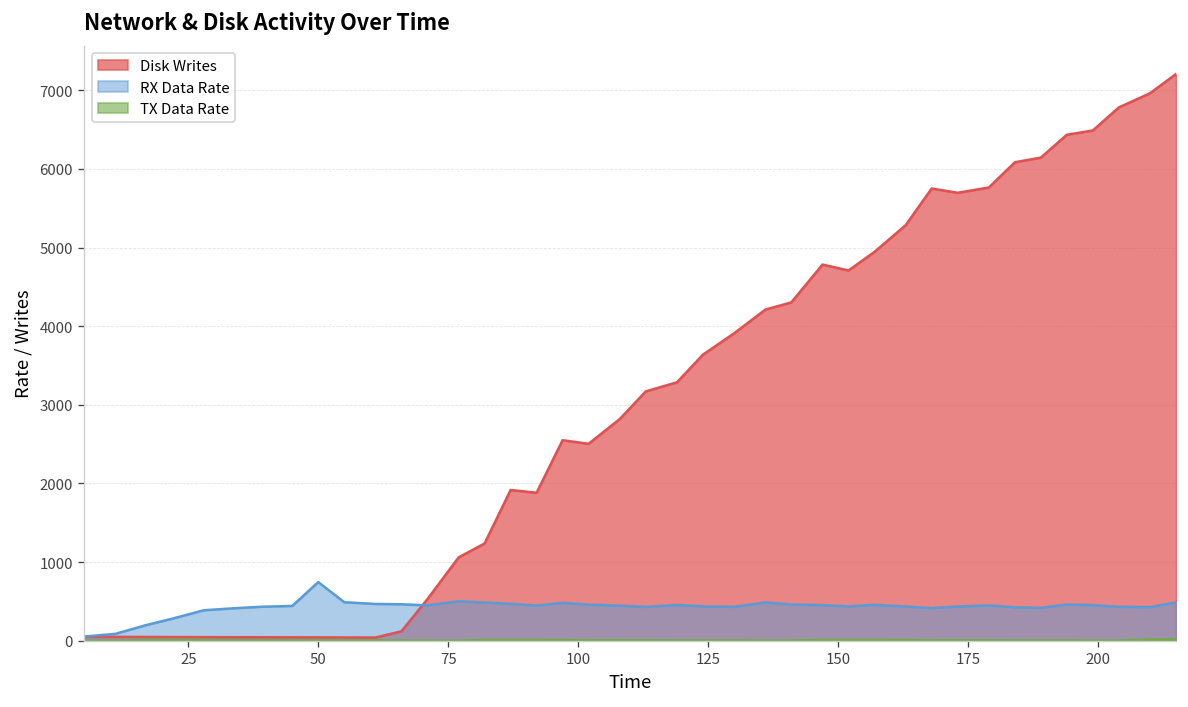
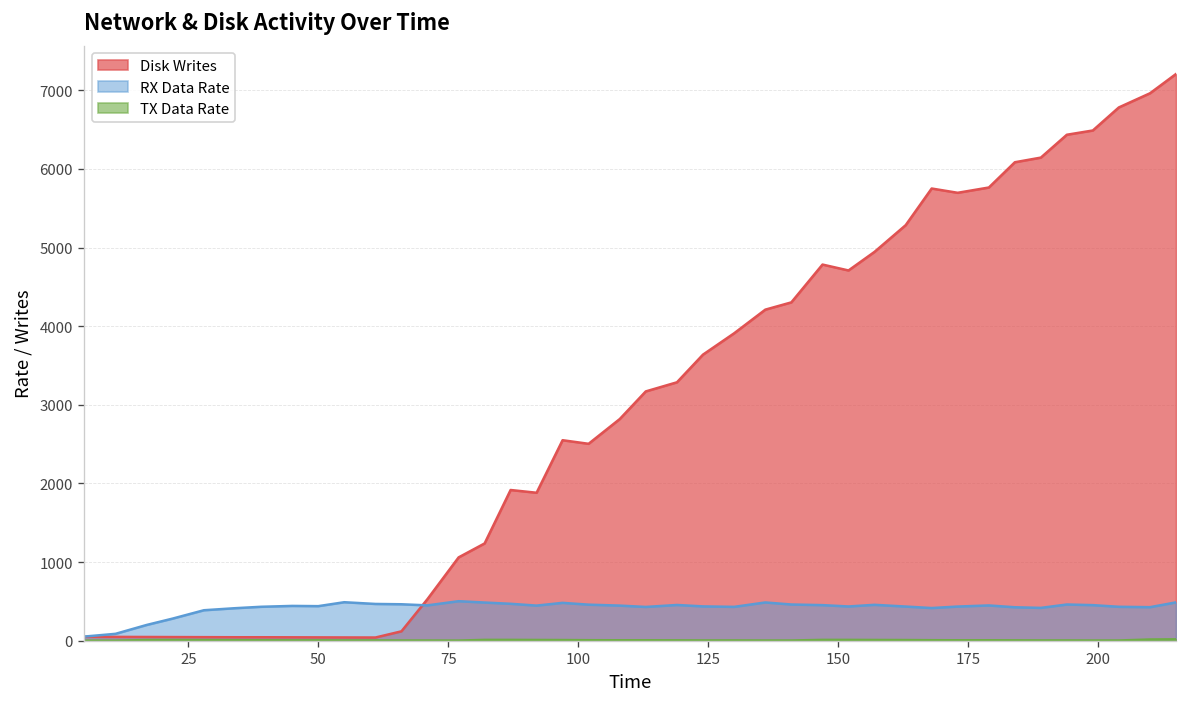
RX Data Rate, 50: 700 -> 400
